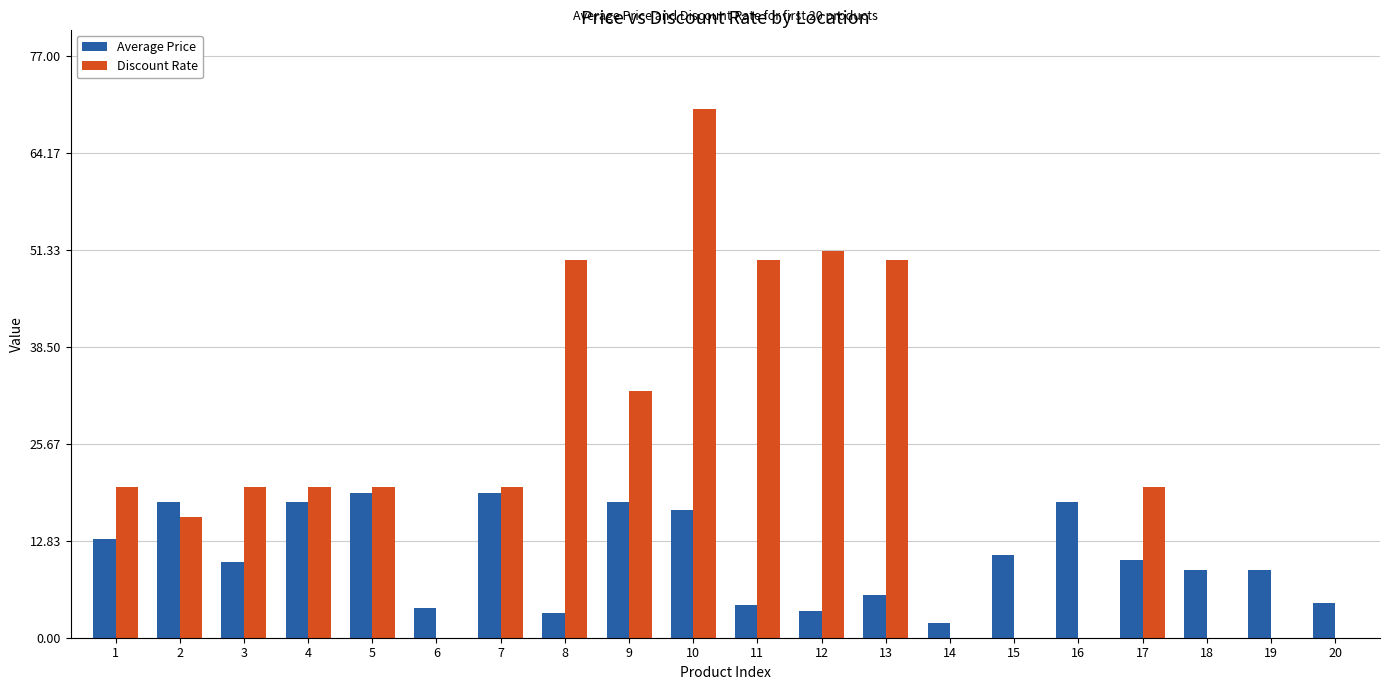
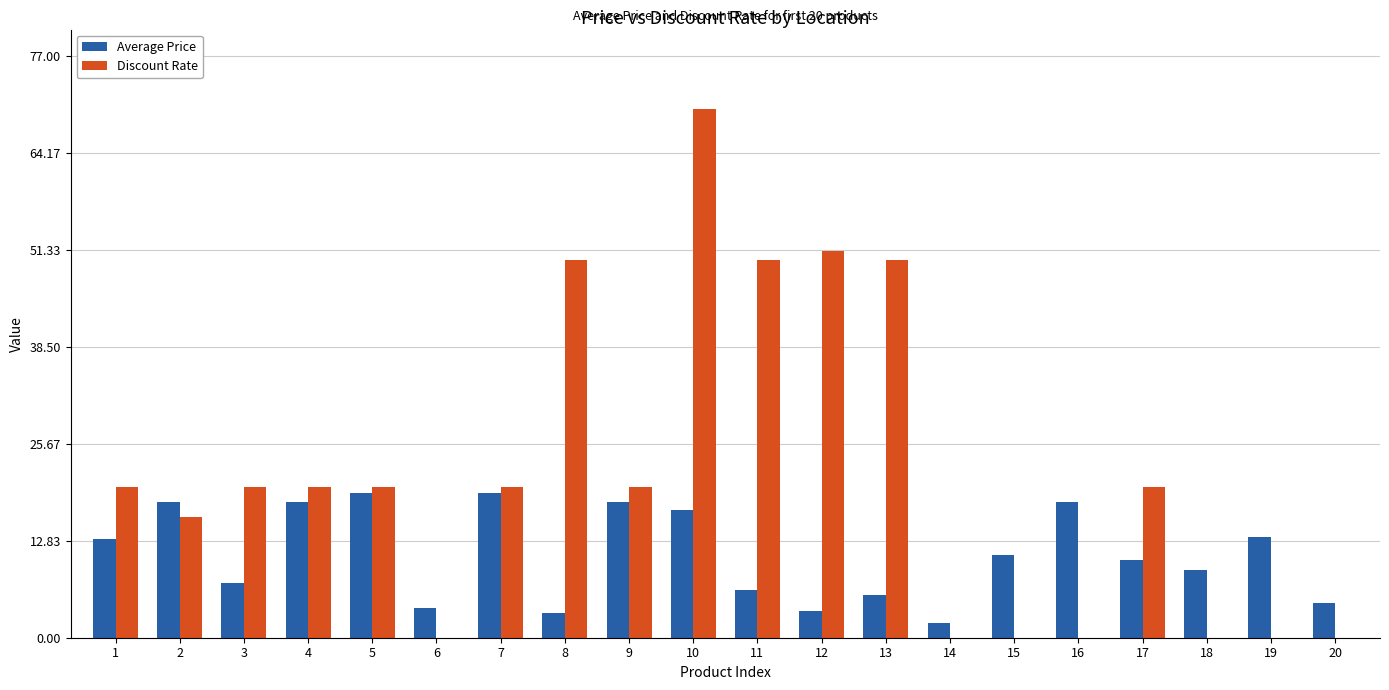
Average Price, 3: 10 -> 7
Discount Rate, 9: 33 -> 20
Average Price, 11: 4 -> 6
Average Price, 19: 9 -> 13
